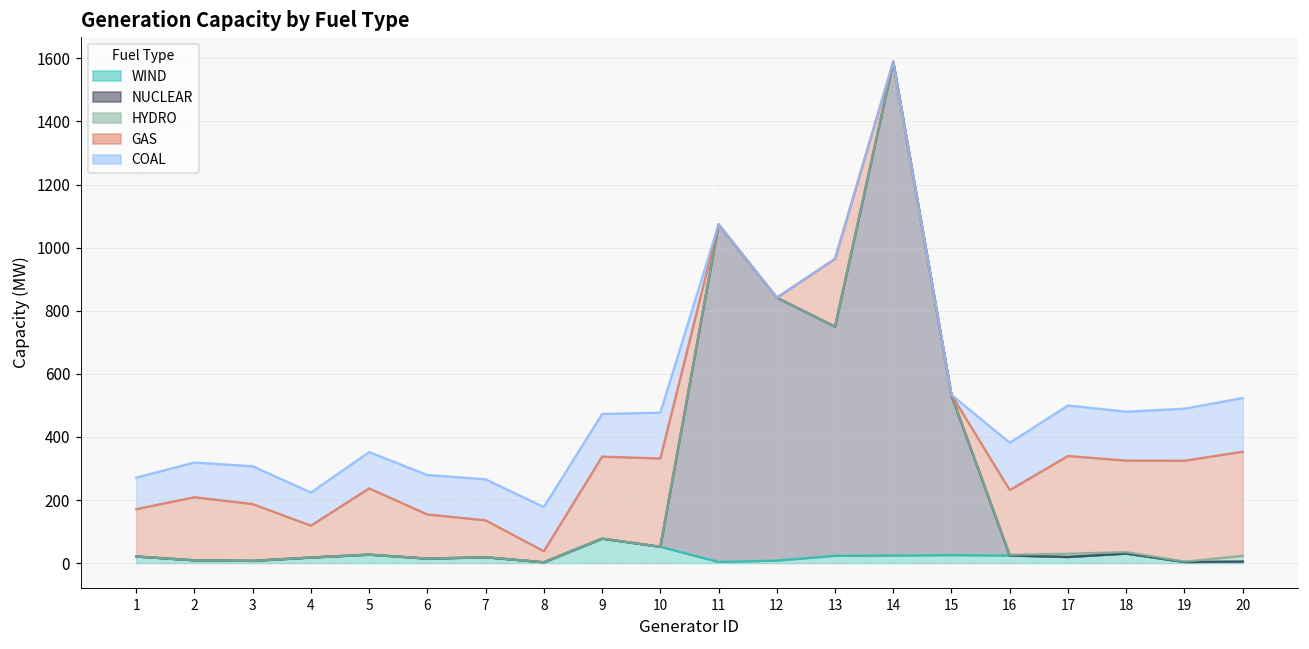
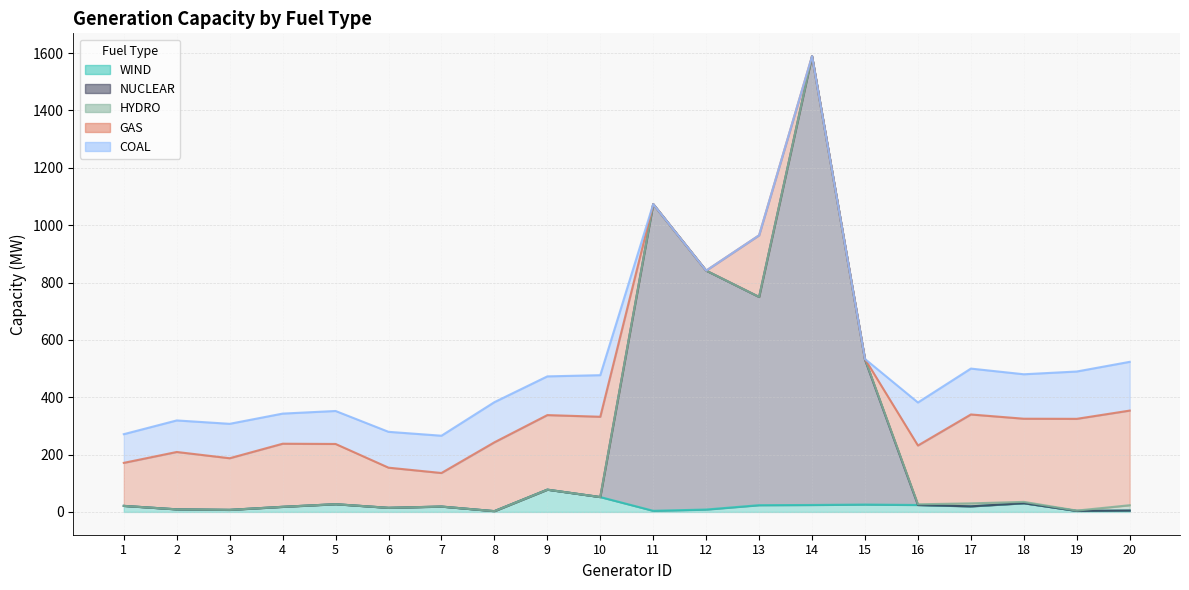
GAS, 4: 100 -> 220
GAS, 8: 40 -> 240
